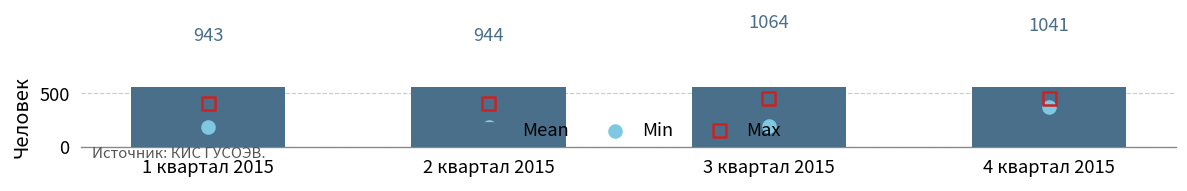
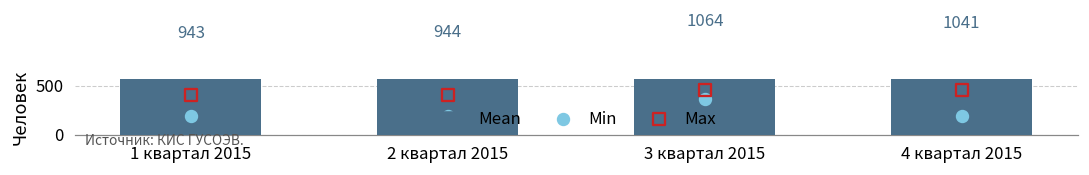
Min, 3 квартал 2015: 200 -> 400
Min, 4 квартал 2015: 400 -> 200
